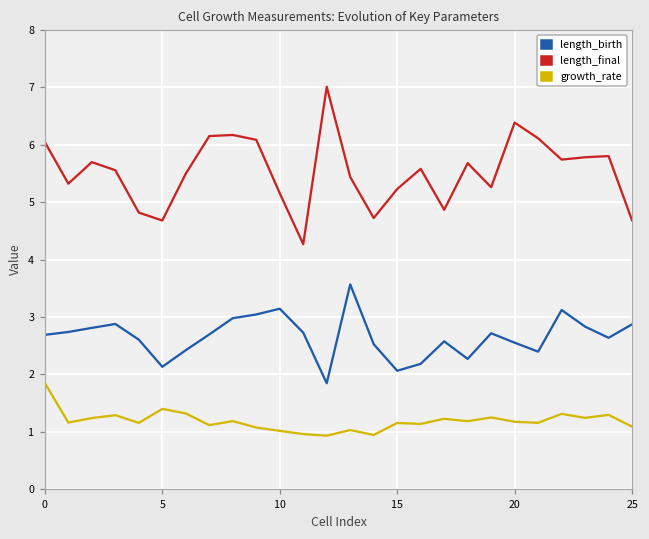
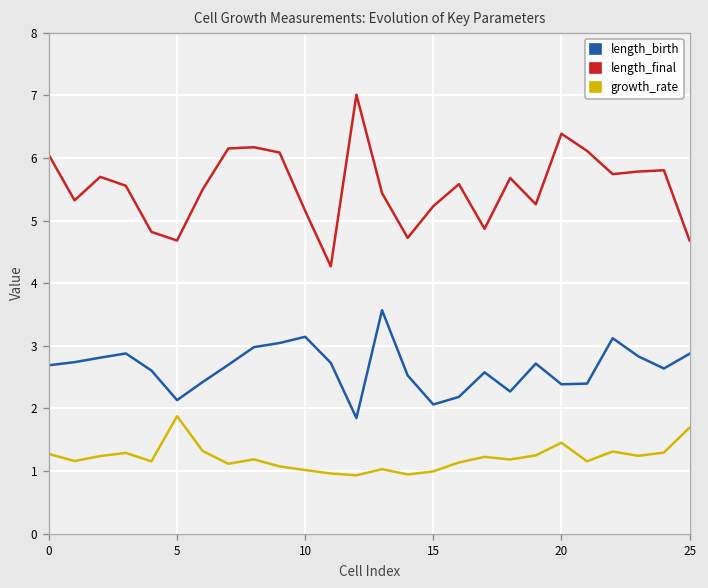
growth_rate, 0: 1.8 -> 1.3
growth_rate, 5: 1.4 -> 1.9
growth_rate, 15: 1.2 -> 1.0
length_birth, 20: 2.6 -> 2.4
growth_rate, 20: 1.2 -> 1.5
growth_rate, 25: 1.1 -> 1.7
